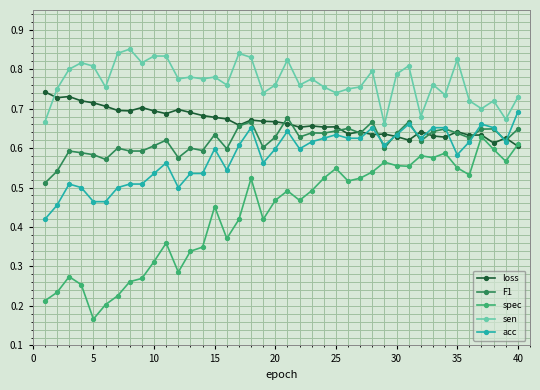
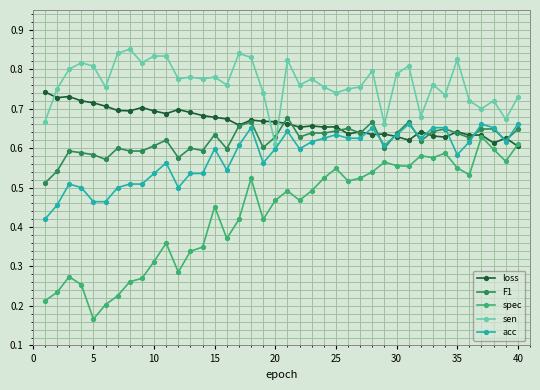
sen, 20: 0.76 -> 0.61
acc, 40: 0.69 -> 0.66
